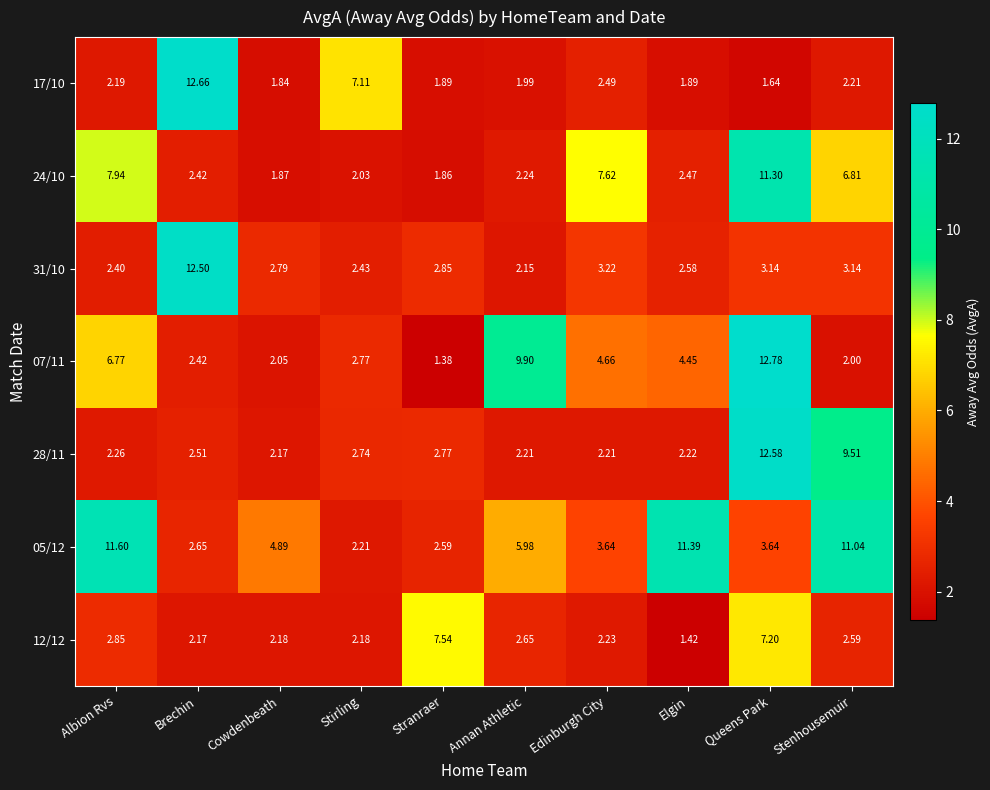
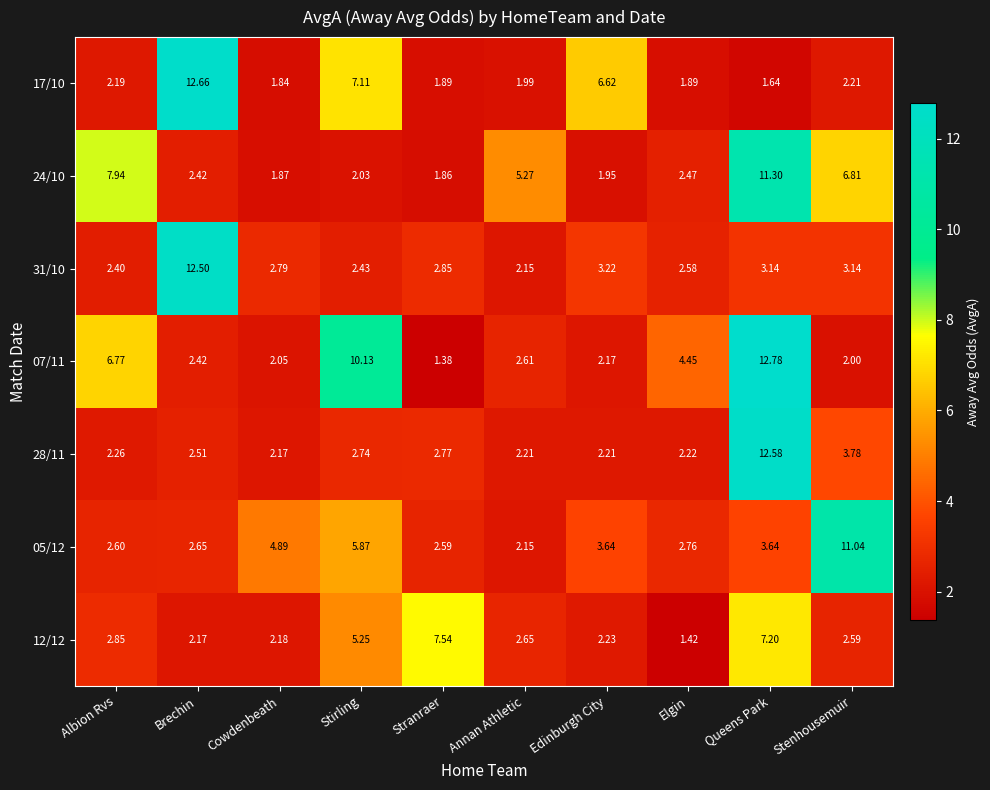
17/10, Edinburgh City: 2.49 -> 6.62
24/10, Annan Athletic: 2.24 -> 5.27
24/10, Edinburgh City: 7.62 -> 1.95
07/11, Stirling: 2.77 -> 10.13
07/11, Annan Athletic: 9.90 -> 2.61
07/11, Edinburgh City: 4.66 -> 2.17
28/11, Stenhousemuir: 9.51 -> 3.78
05/12, Albion Rvs: 11.60 -> 2.60
05/12, Stirling: 2.21 -> 5.87
05/12, Annan Athletic: 5.98 -> 2.15
05/12, Elgin: 11.39 -> 2.76
12/12, Stirling: 2.18 -> 5.25
